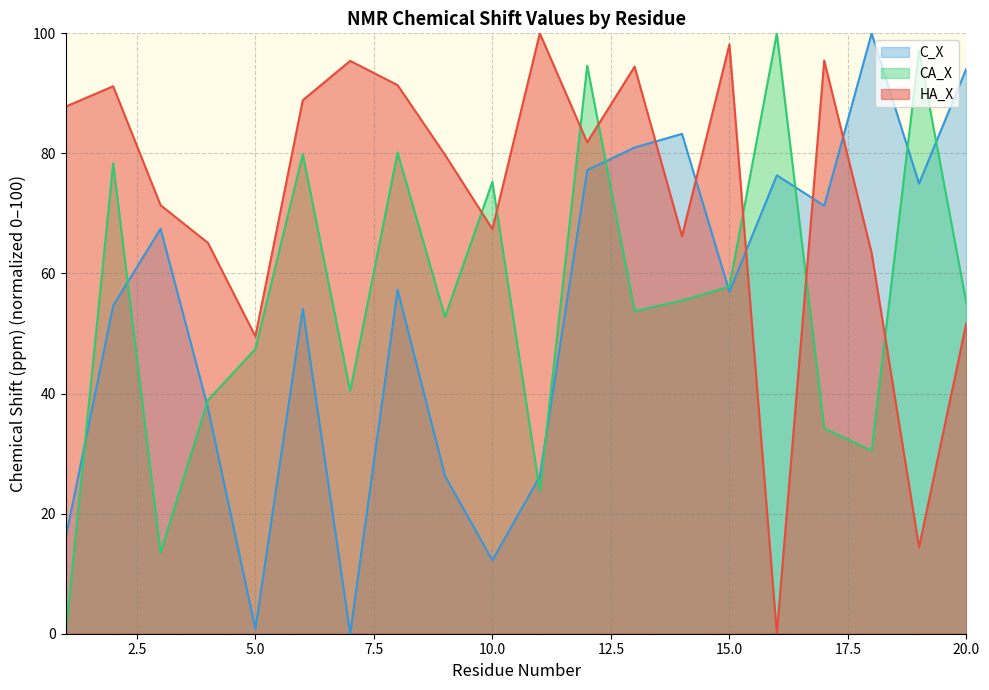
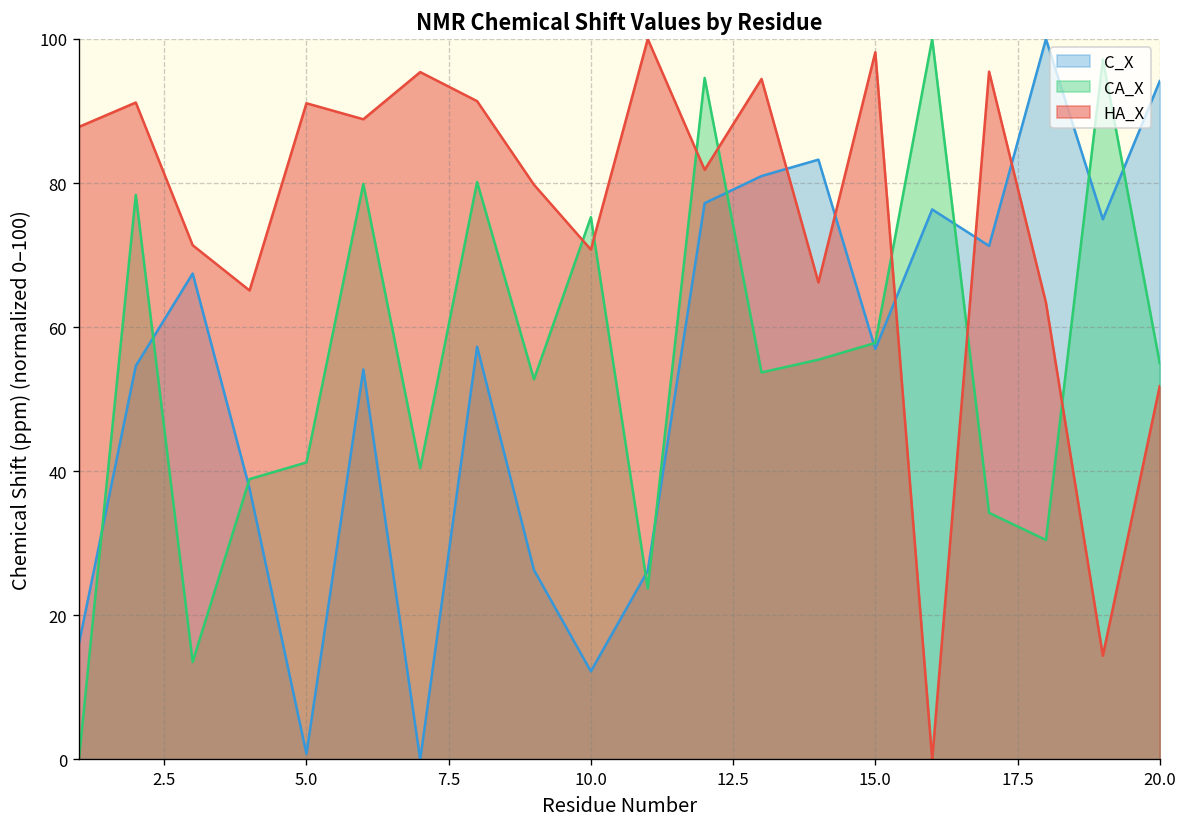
CA_X, 5.0: 47 -> 41
HA_X, 5.0: 50 -> 91
HA_X, 10.0: 67 -> 71
